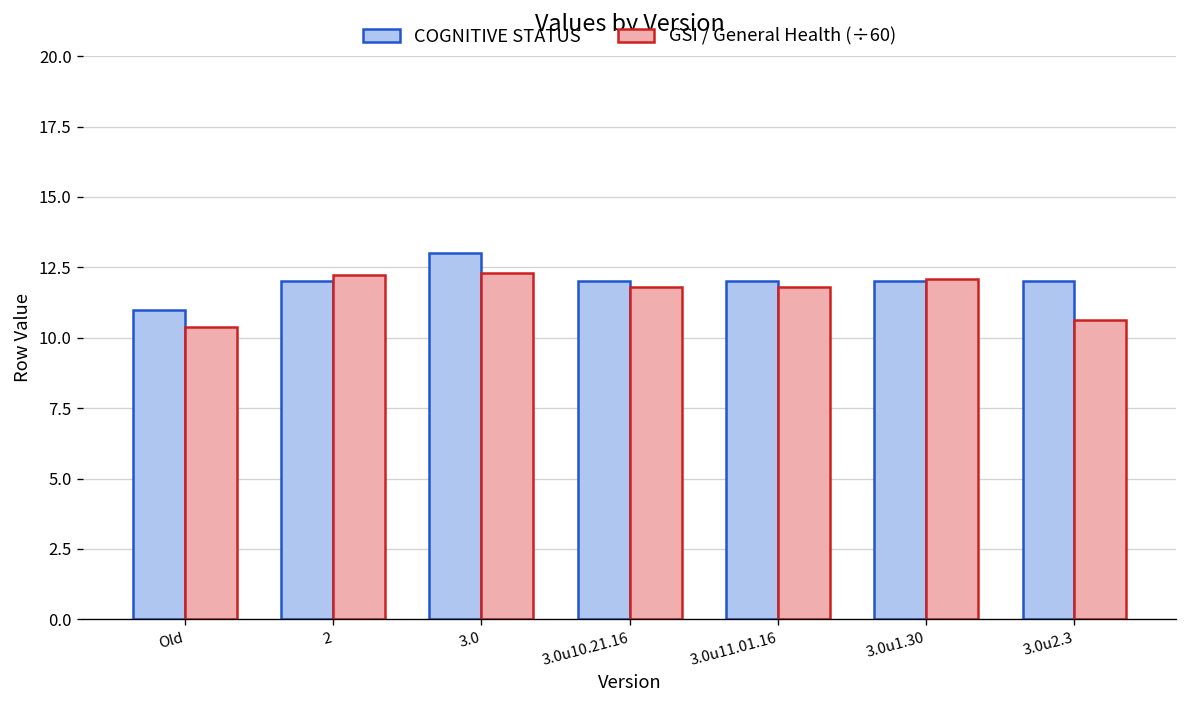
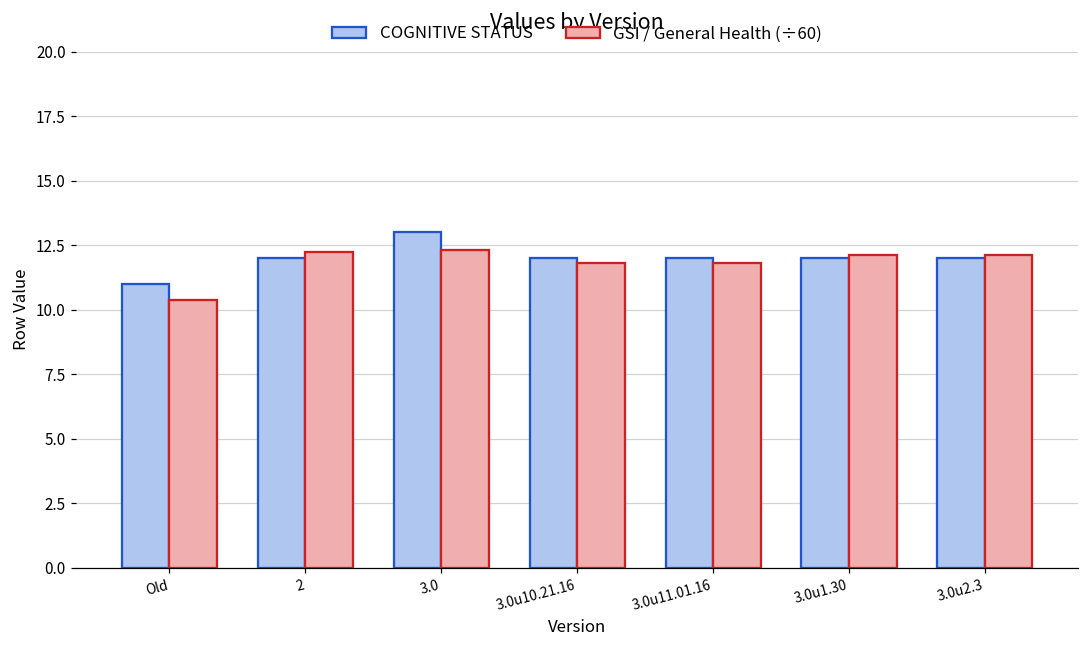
GSI / General Health (÷60), 3.0u2.3: 10.6 -> 12.1
